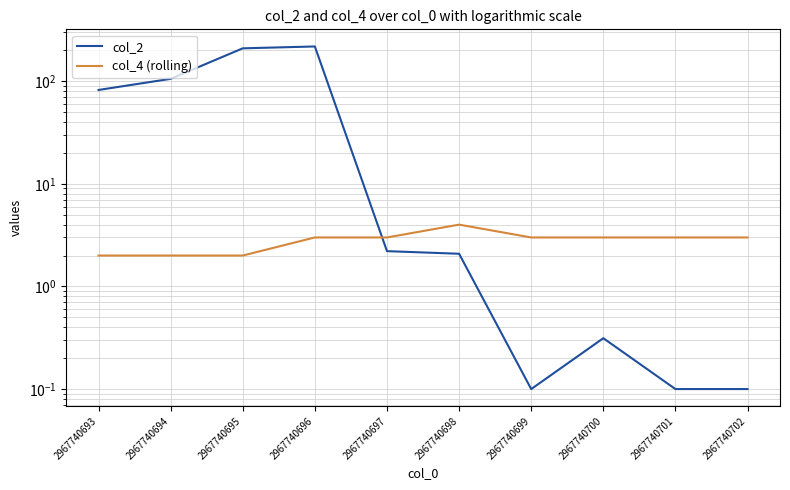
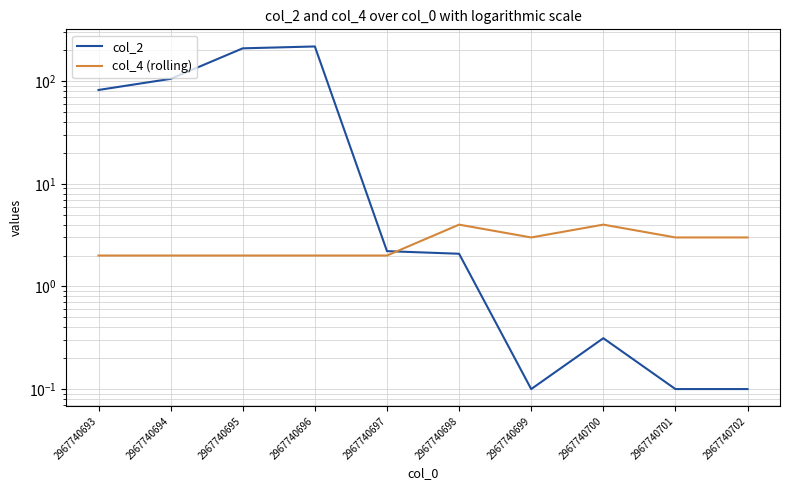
col_4 (rolling), 2967740696: 3 -> 2
col_4 (rolling), 2967740697: 3 -> 2
col_4 (rolling), 2967740700: 3 -> 4
